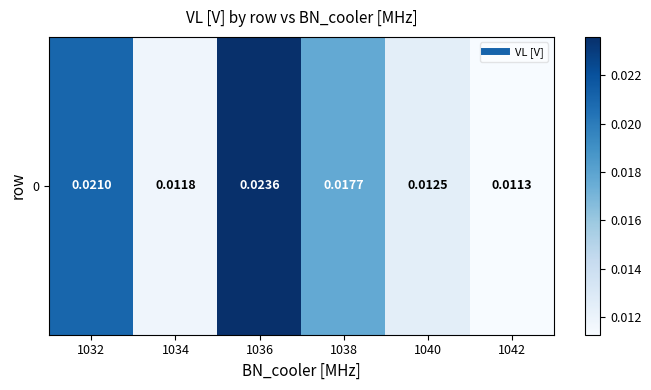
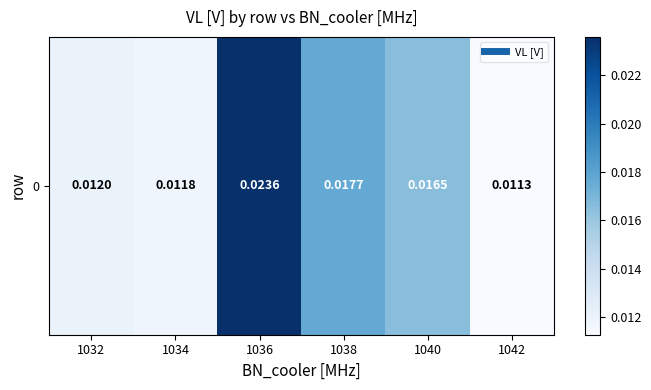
0, 1032: 0.0210 -> 0.0120
0, 1040: 0.0125 -> 0.0165
